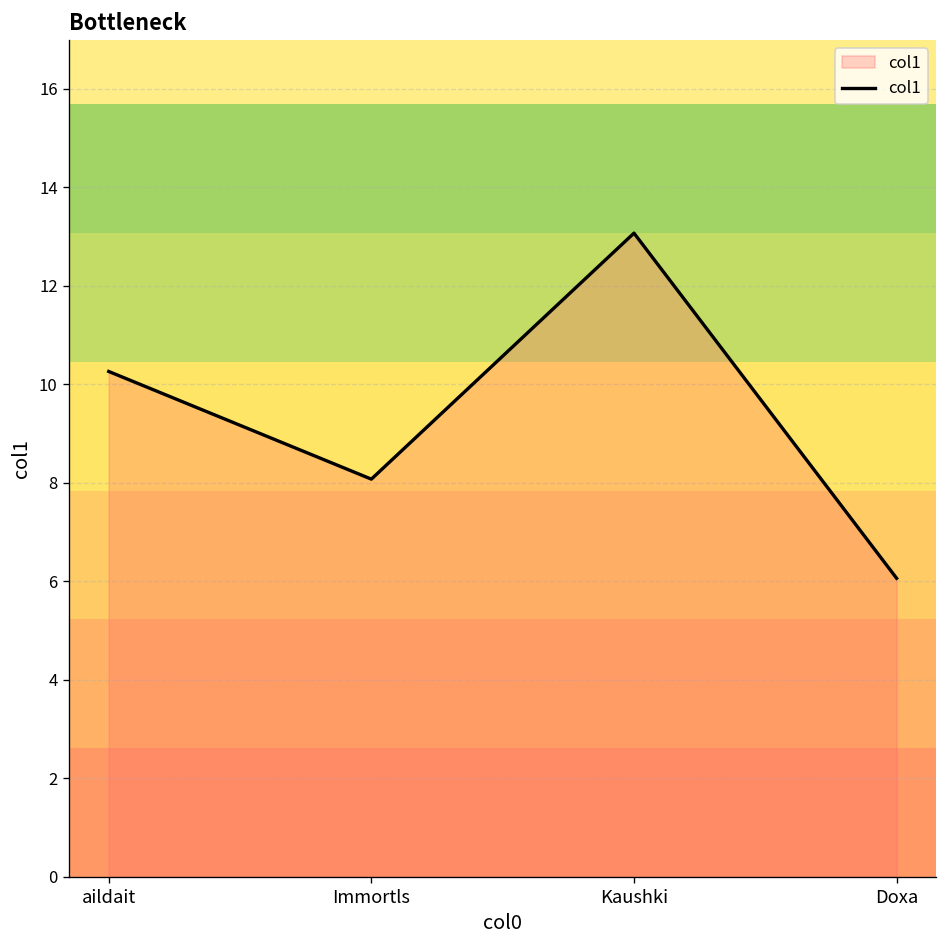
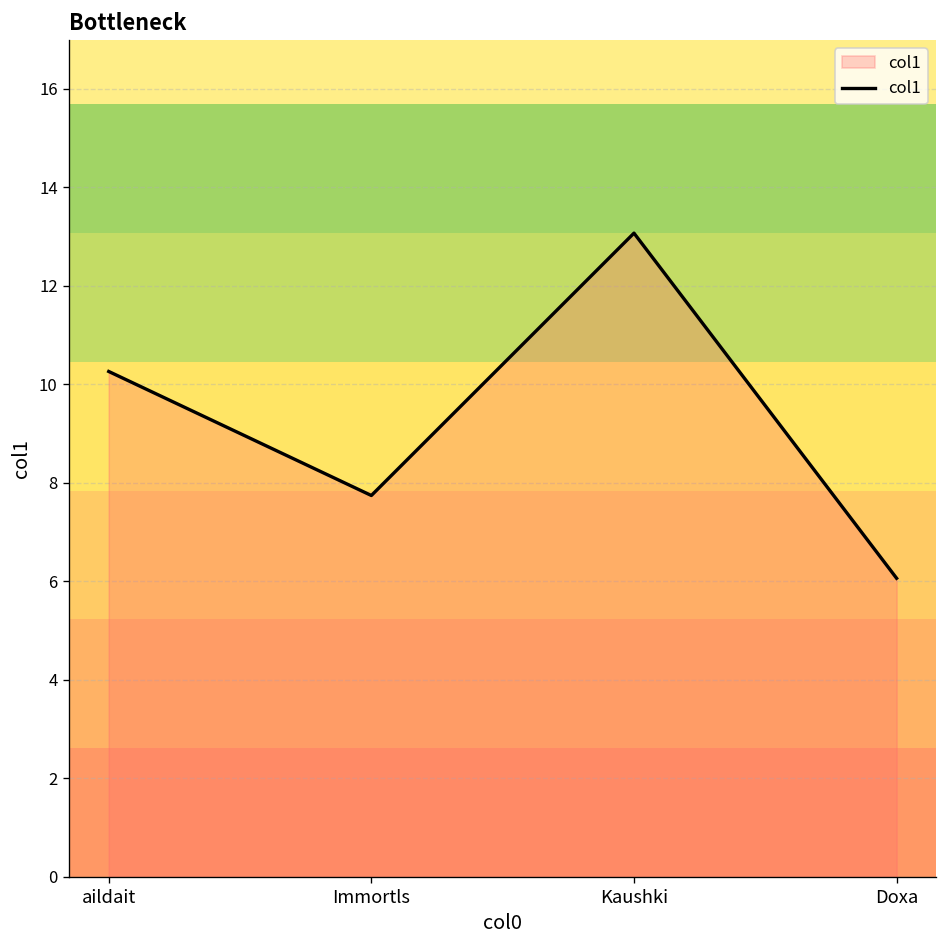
Immortls: 8.1 -> 7.7
